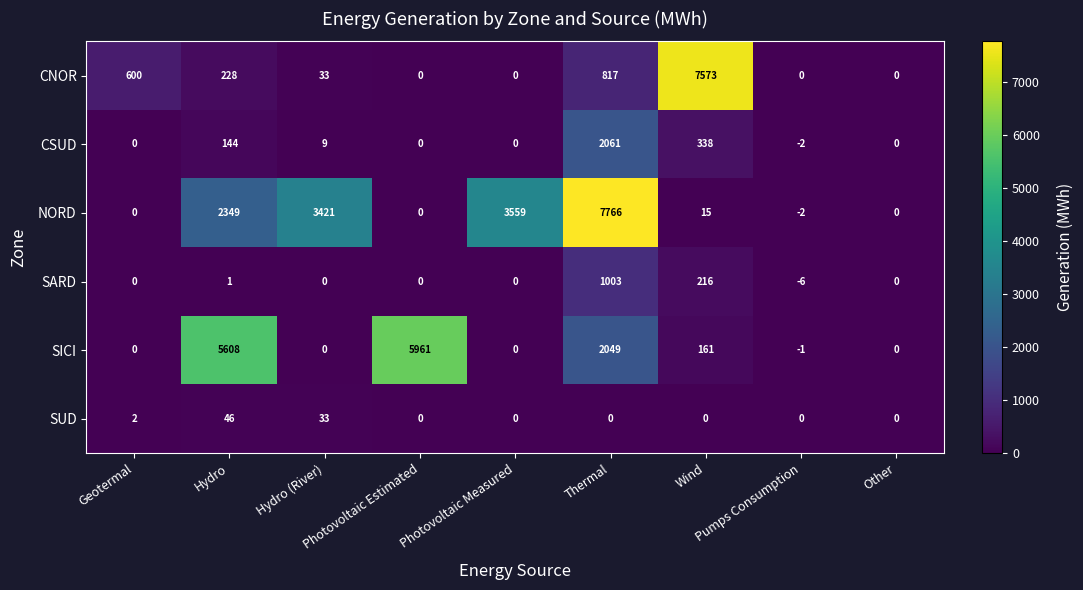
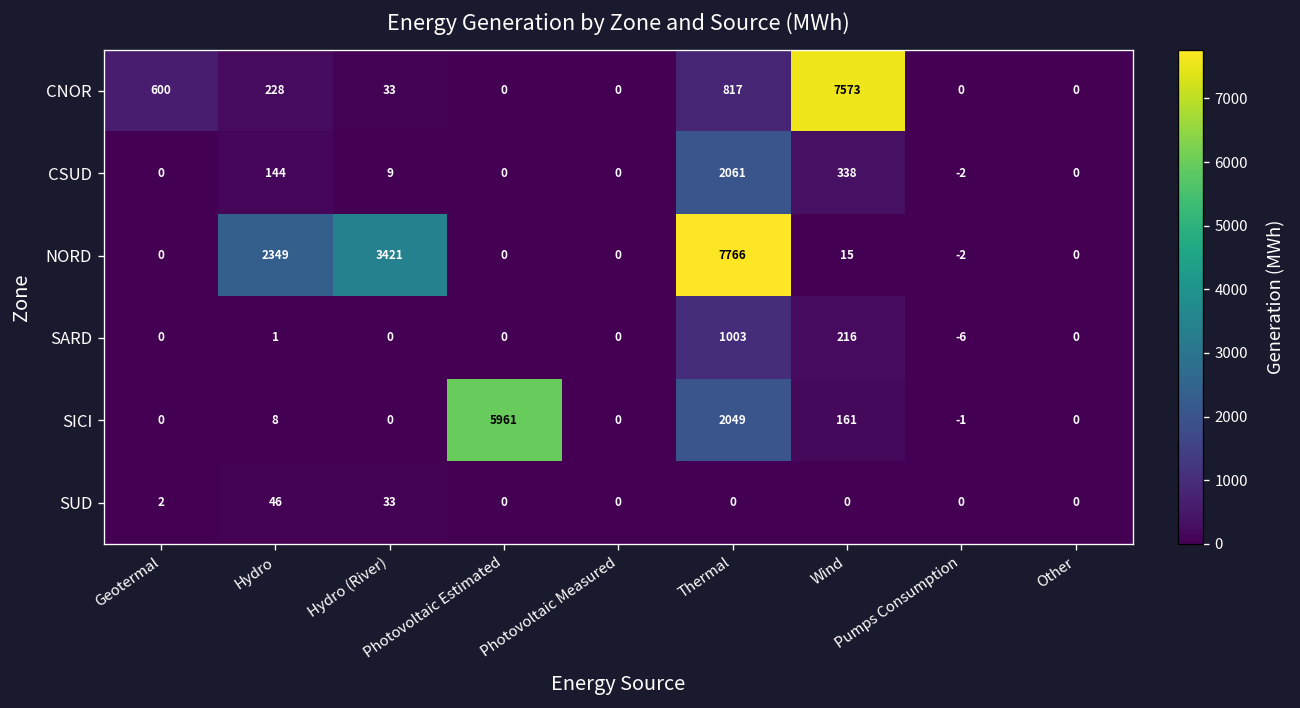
NORD, Photovoltaic Measured: 3559 -> 0
SICI, Hydro: 5608 -> 8
